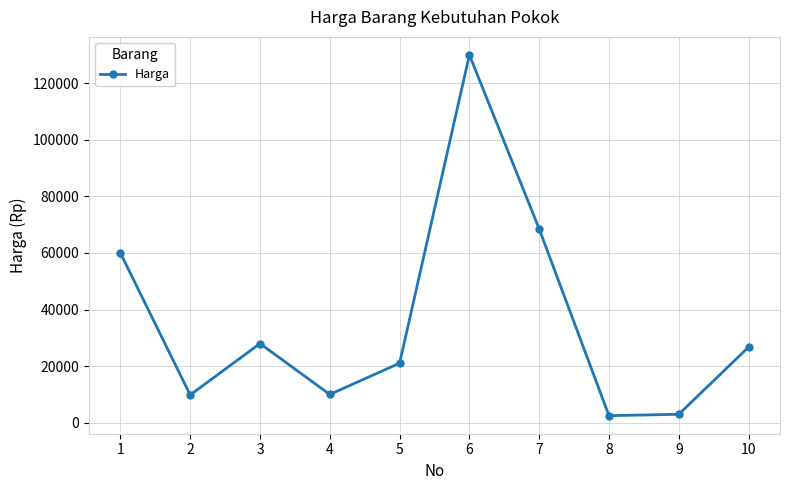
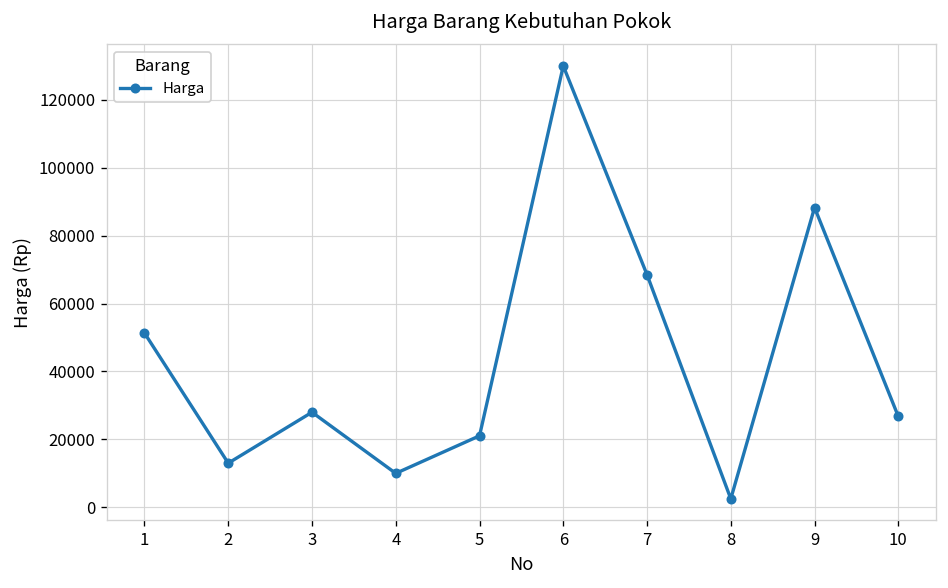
1: 60000 -> 51000
2: 10000 -> 13000
9: 3000 -> 88000
